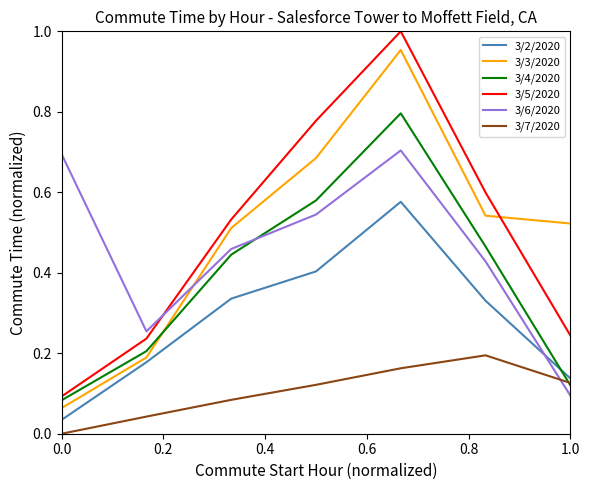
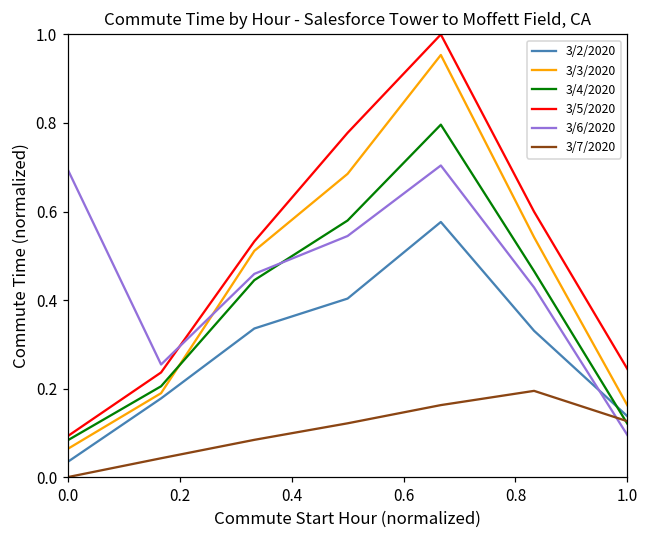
3/3/2020, 1.0: 0.52 -> 0.16
